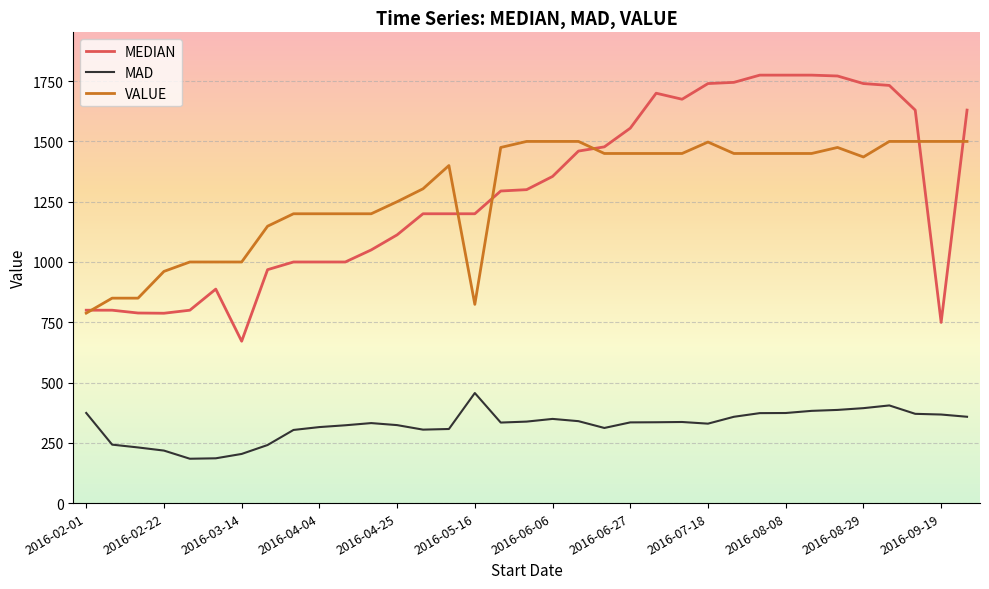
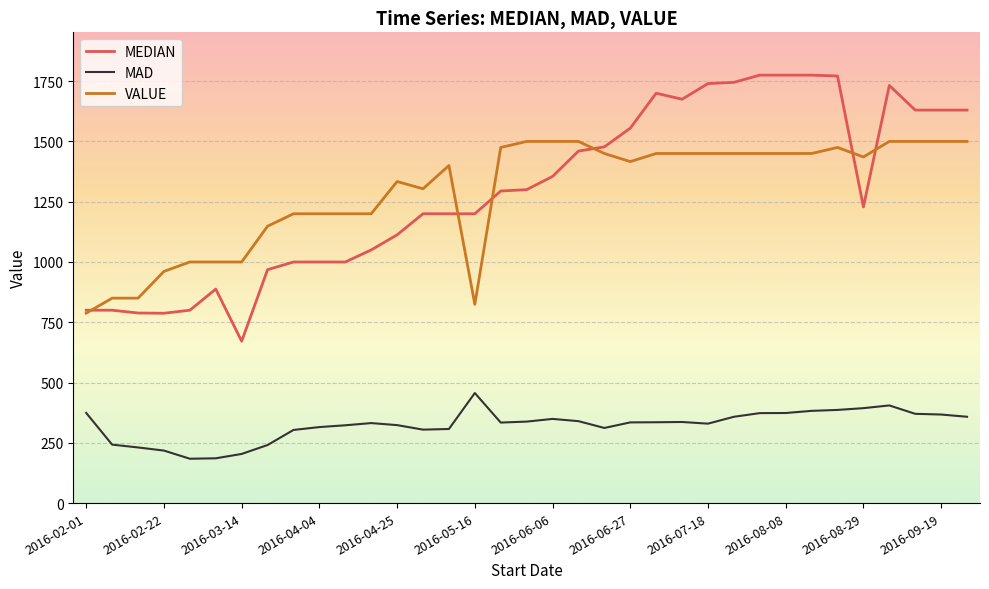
VALUE, 2016-04-25: 1250 -> 1330
VALUE, 2016-06-27: 1450 -> 1420
VALUE, 2016-07-18: 1500 -> 1450
MEDIAN, 2016-08-29: 1740 -> 1230
MEDIAN, 2016-09-19: 750 -> 1630
